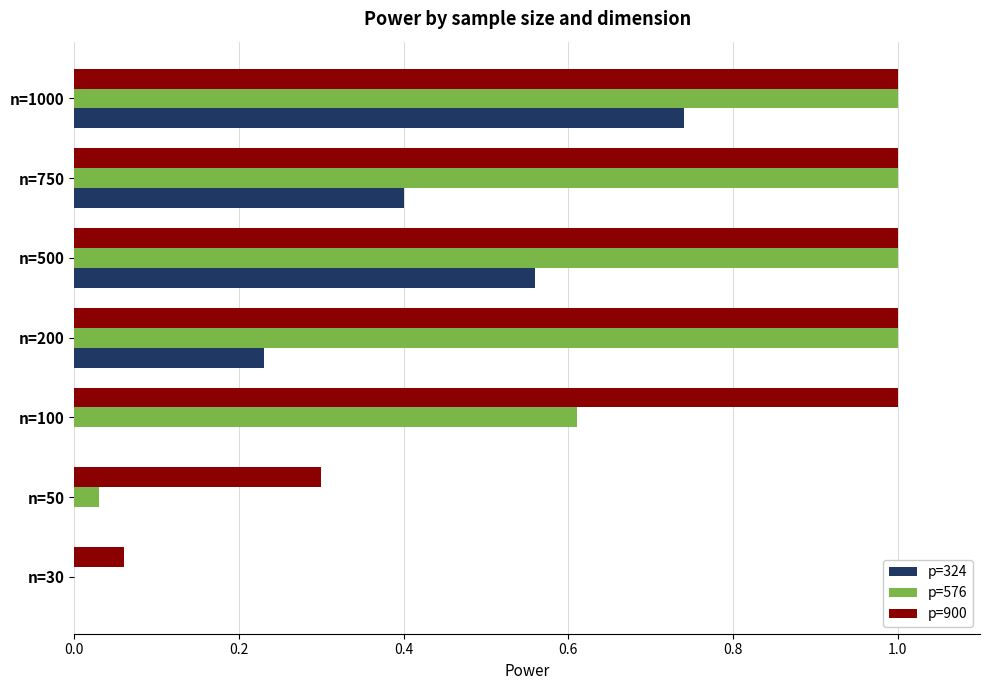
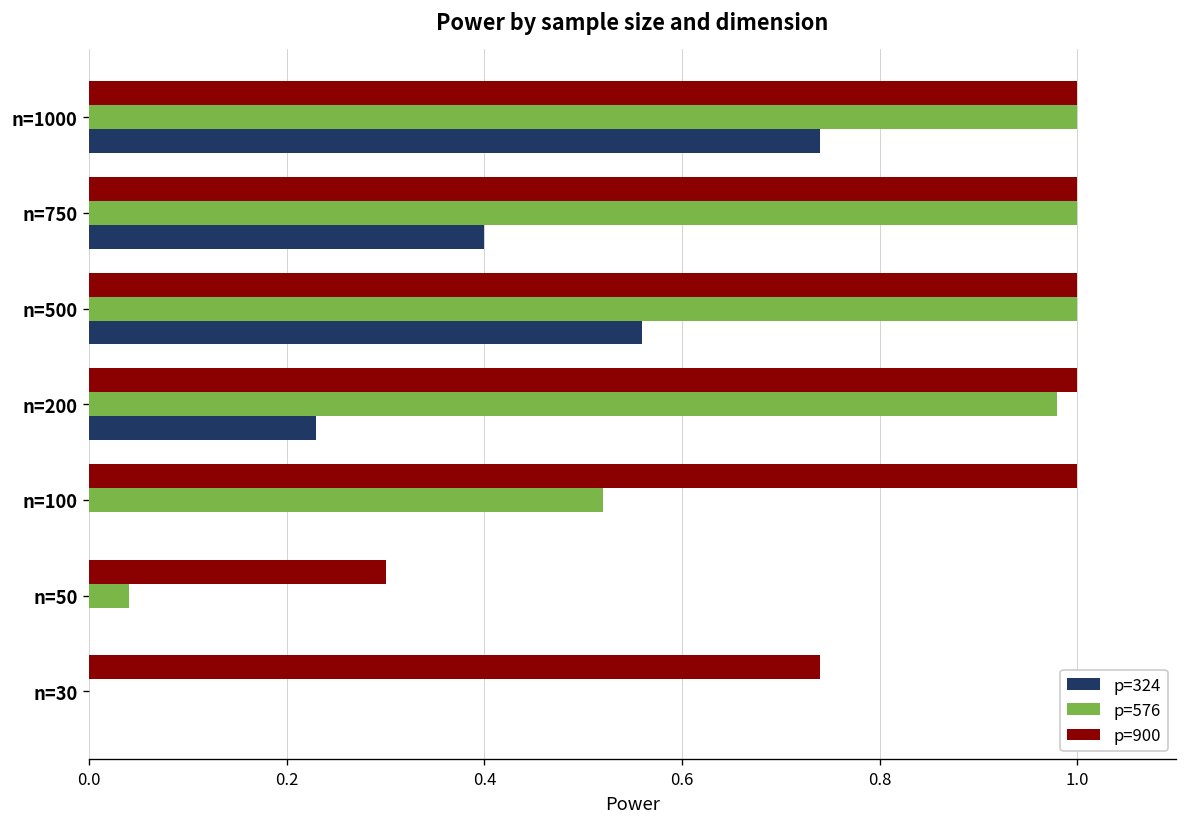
p=576, n=200: 1.00 -> 0.98
p=576, n=100: 0.61 -> 0.52
p=576, n=50: 0.03 -> 0.04
p=900, n=30: 0.06 -> 0.74
